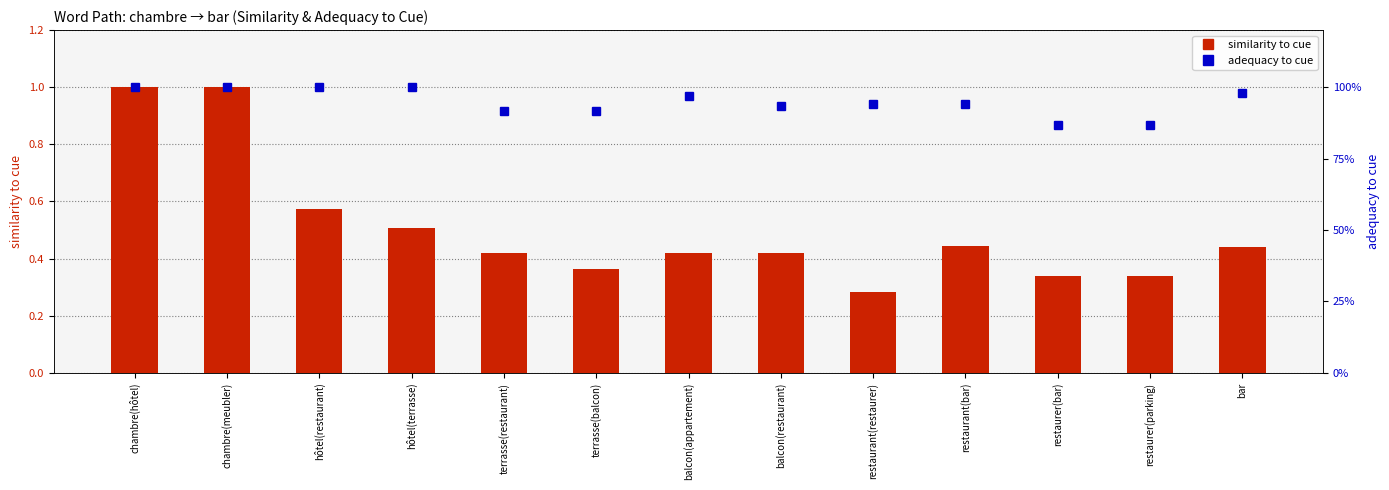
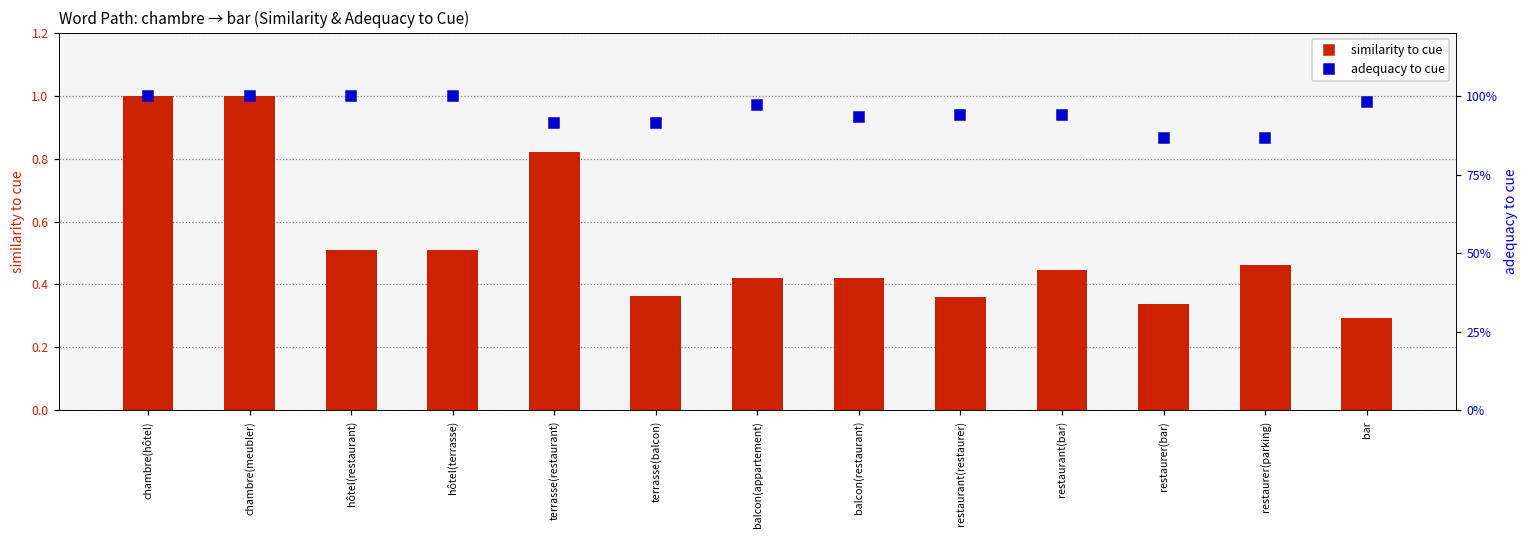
similarity to cue, hôtel(restaurant): 0.58 -> 0.51
similarity to cue, terrasse(restaurant): 0.42 -> 0.82
similarity to cue, restaurant(restaurer): 0.28 -> 0.36
similarity to cue, restaurer(parking): 0.34 -> 0.46
similarity to cue, bar: 0.44 -> 0.29
